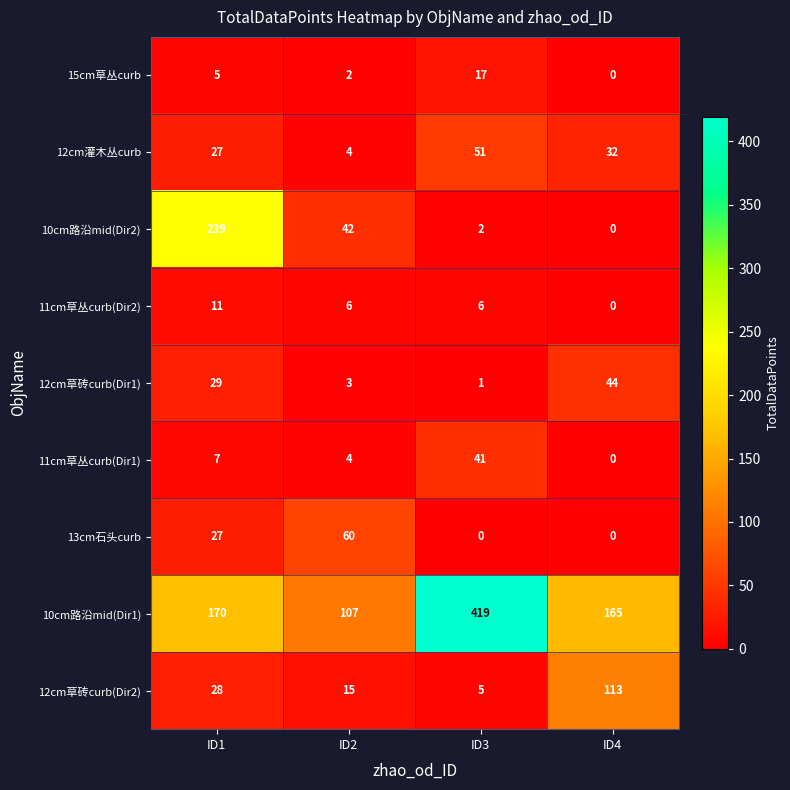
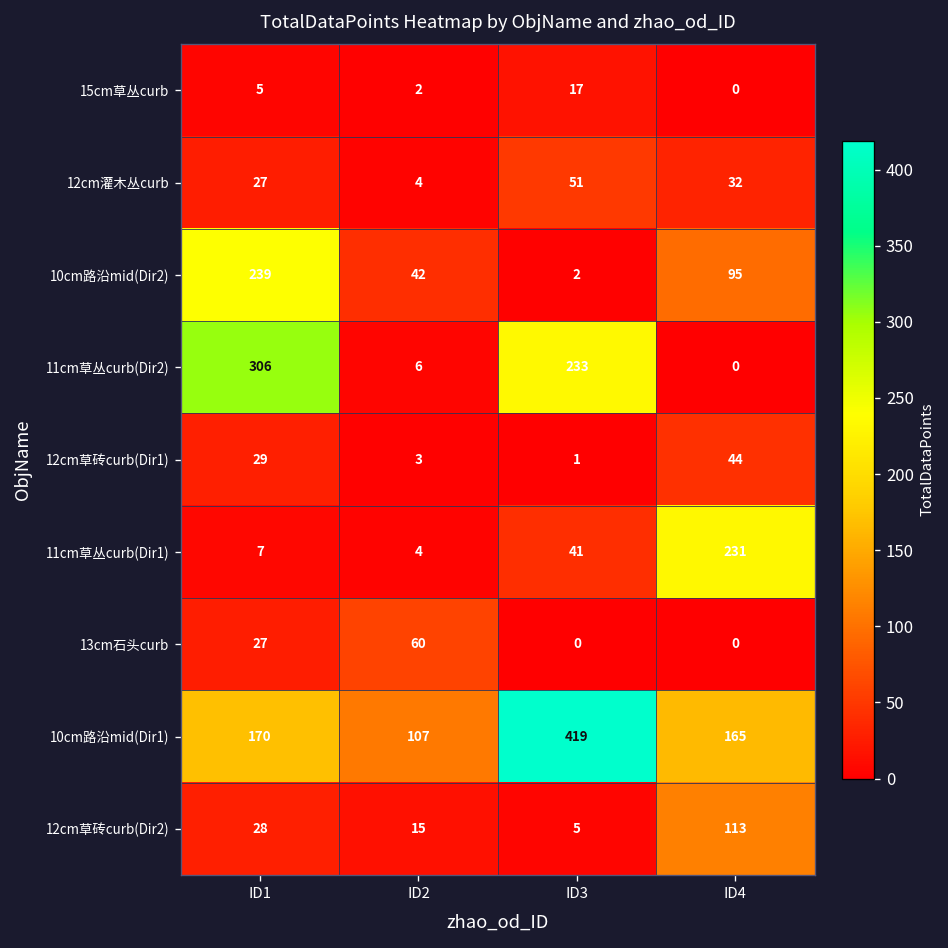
10cm路沿mid(Dir2), ID4: 0 -> 95
11cm草丛curb(Dir2), ID1: 11 -> 306
11cm草丛curb(Dir2), ID3: 6 -> 233
11cm草丛curb(Dir1), ID4: 0 -> 231
